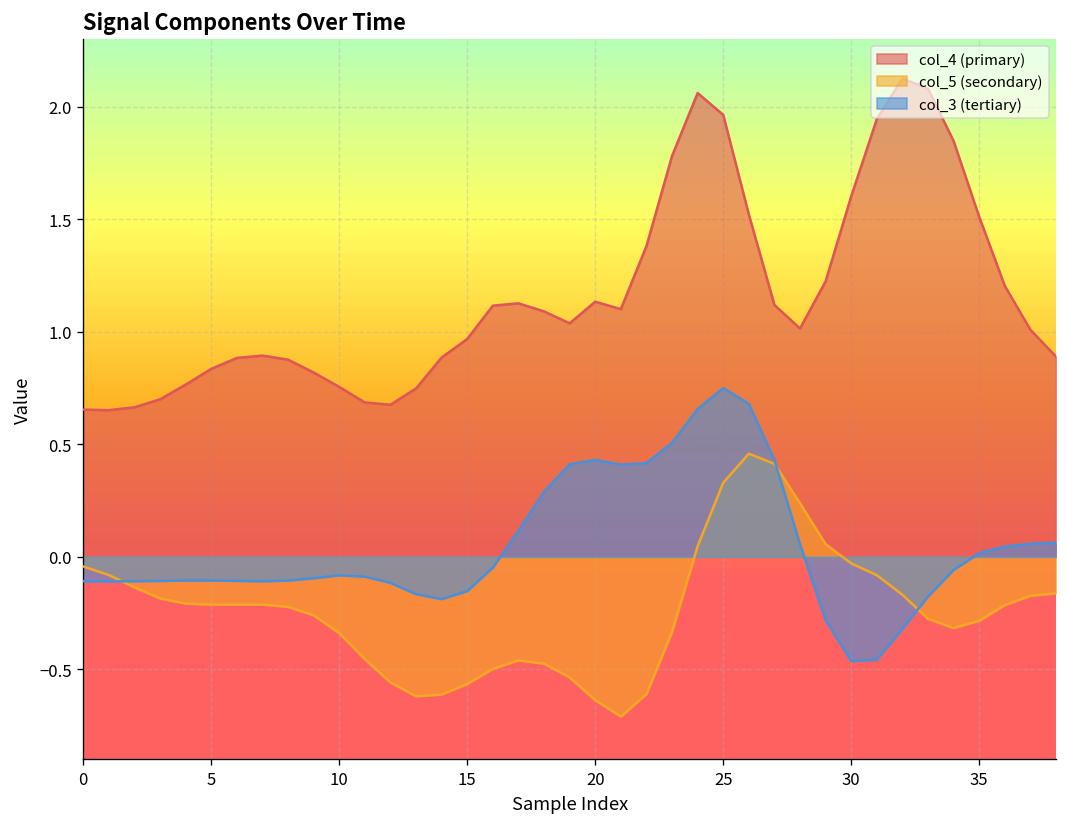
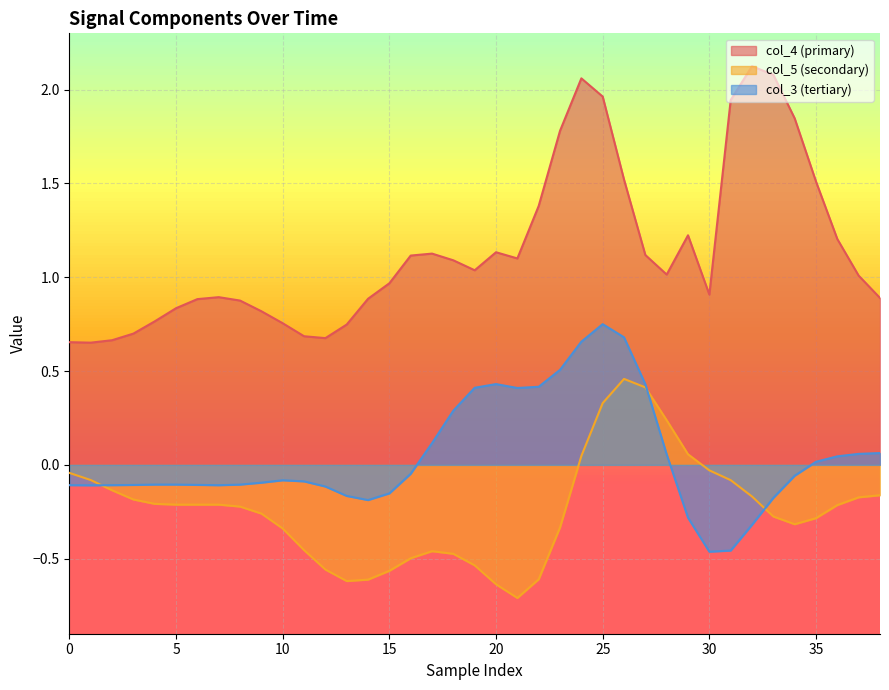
col_4 (primary), 30: 1.60 -> 0.91
